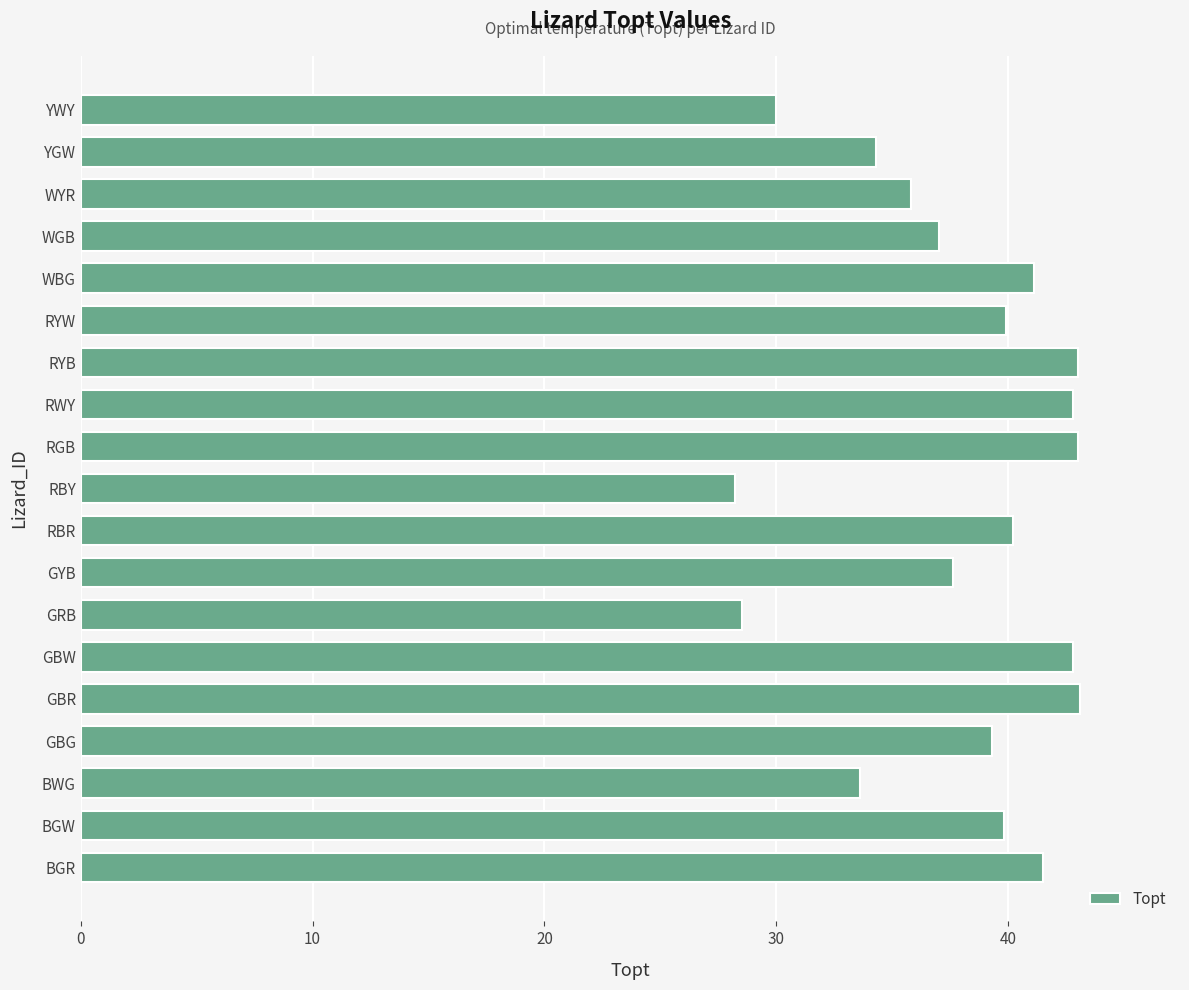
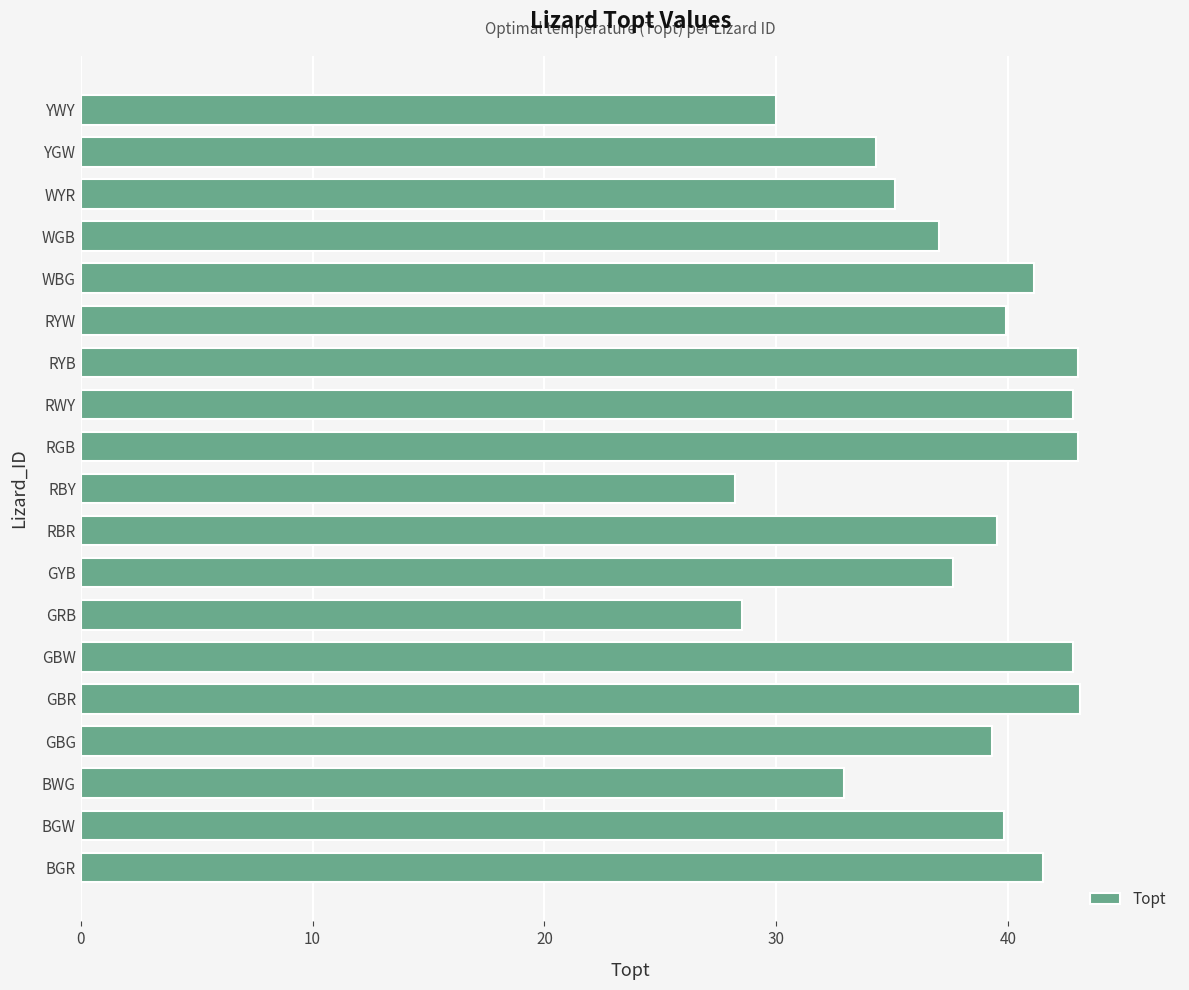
WYR: 35.8 -> 35.1
RBR: 40.2 -> 39.5
BWG: 33.6 -> 32.9
